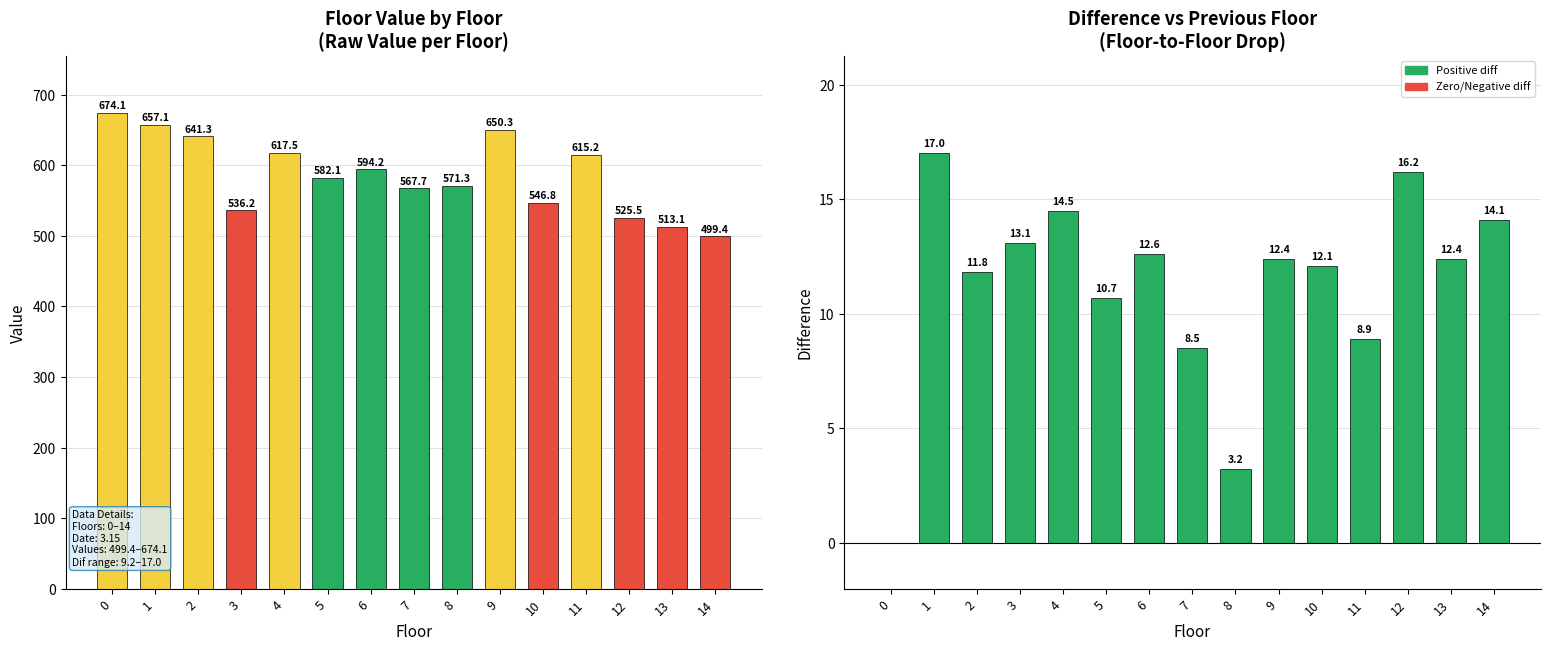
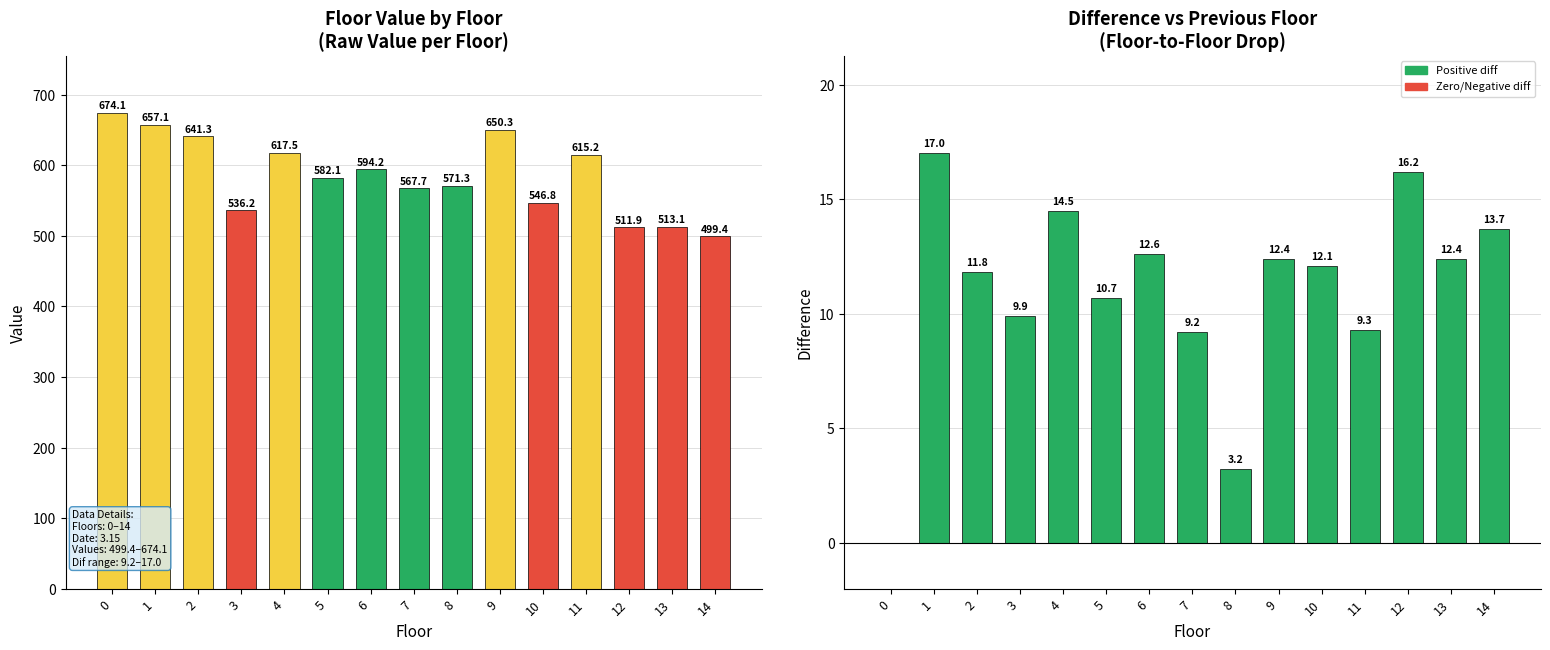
Floor Value by Floor (Raw Value per Floor), 12: 525.5 -> 511.9
Difference vs Previous Floor (Floor-to-Floor Drop), 3: 13.1 -> 9.9
Difference vs Previous Floor (Floor-to-Floor Drop), 7: 8.5 -> 9.2
Difference vs Previous Floor (Floor-to-Floor Drop), 11: 8.9 -> 9.3
Difference vs Previous Floor (Floor-to-Floor Drop), 14: 14.1 -> 13.7
